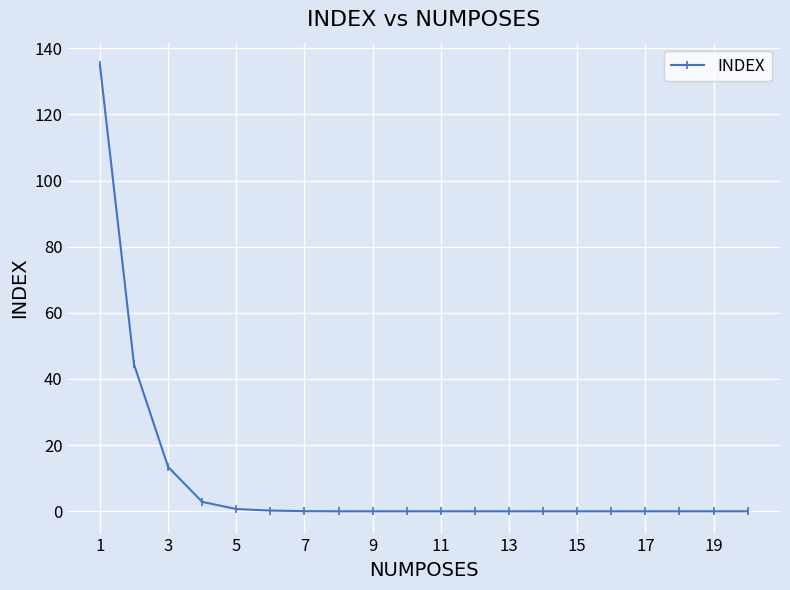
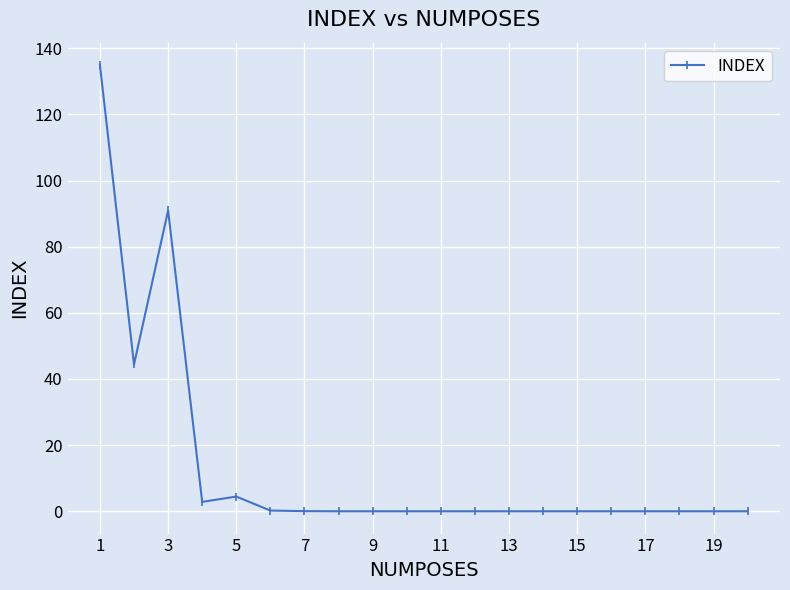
3: 13 -> 91
5: 1 -> 4
